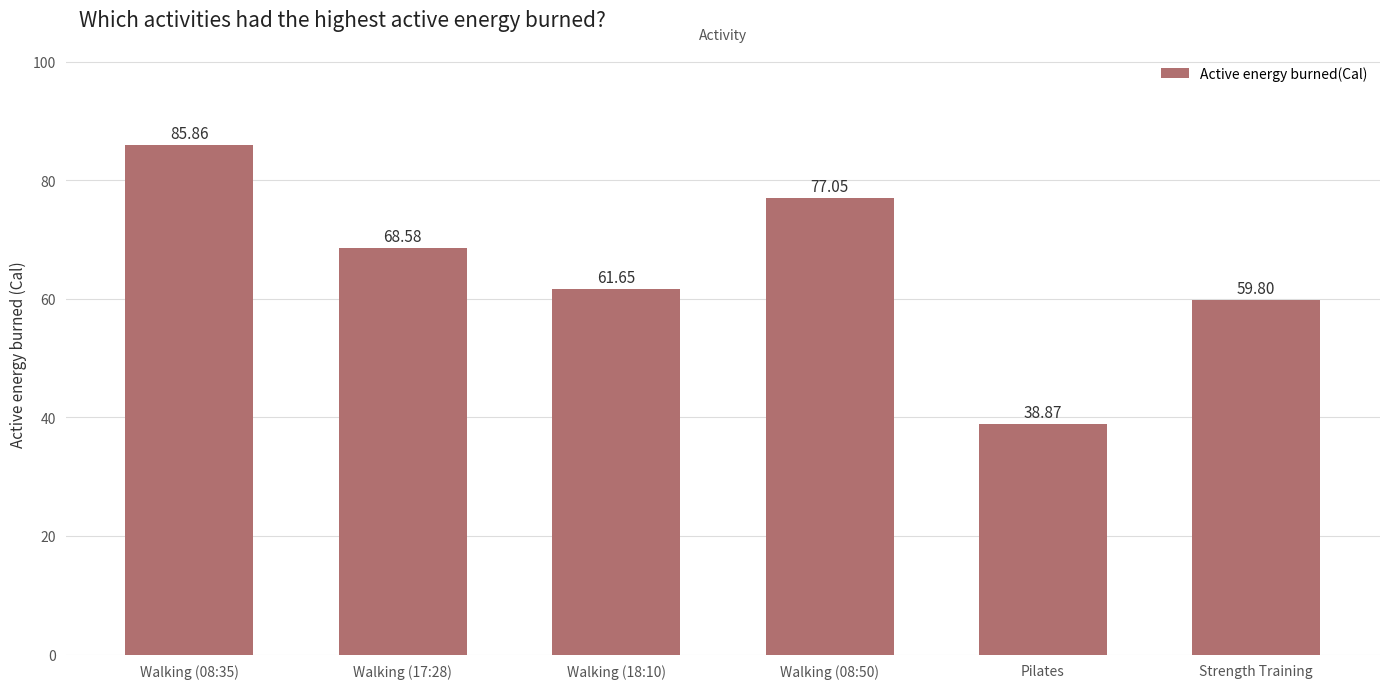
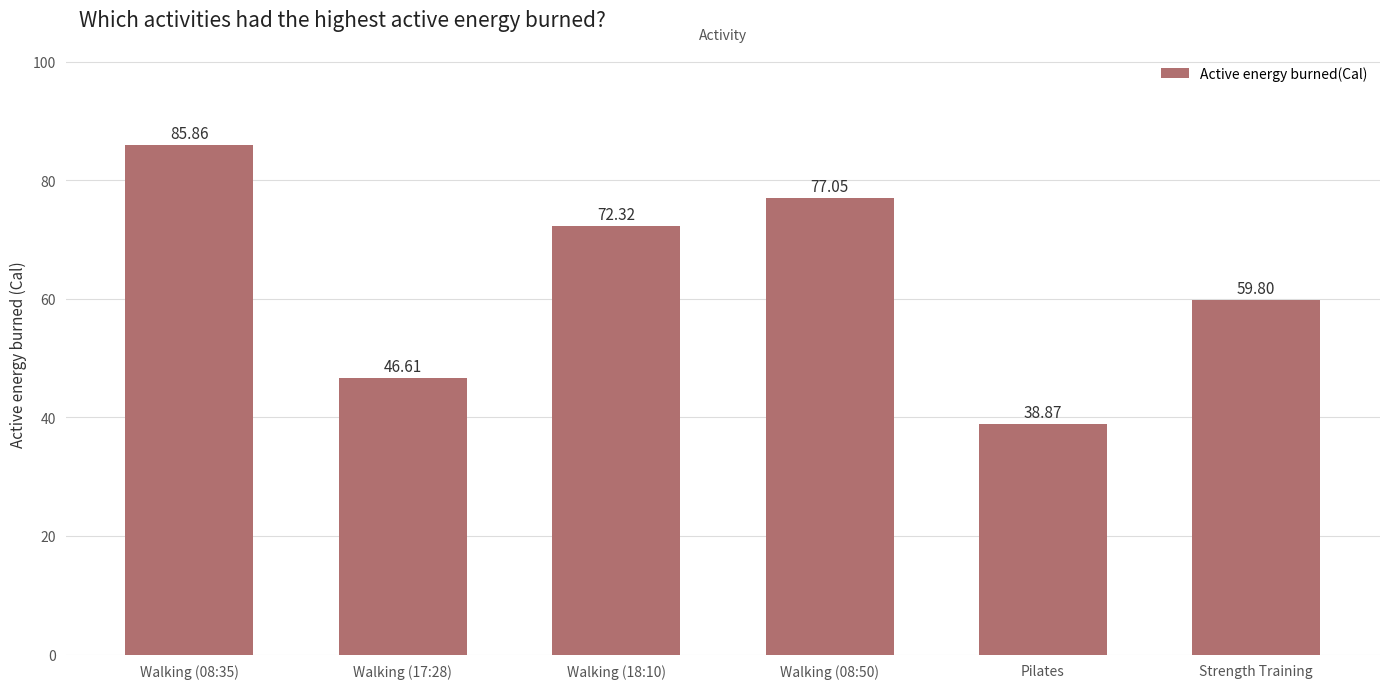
Walking (17:28): 68.58 -> 46.61
Walking (18:10): 61.65 -> 72.32
